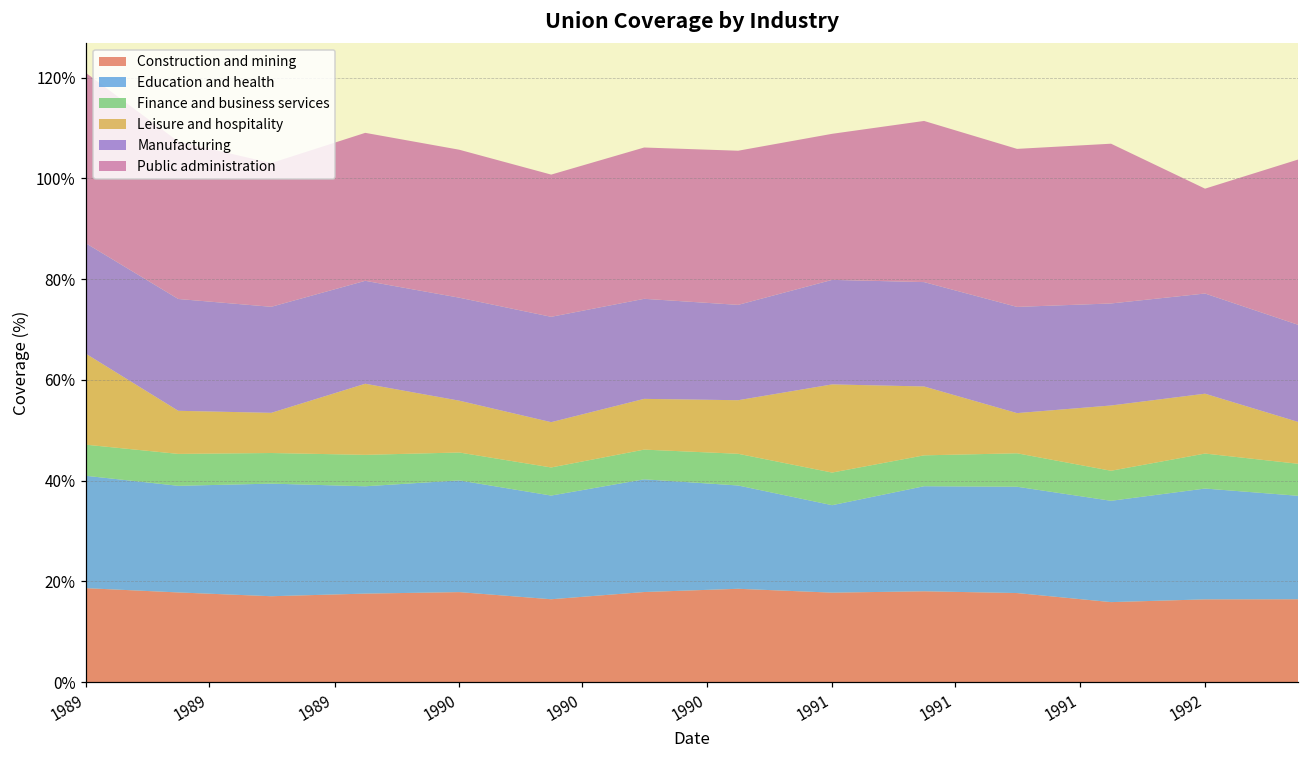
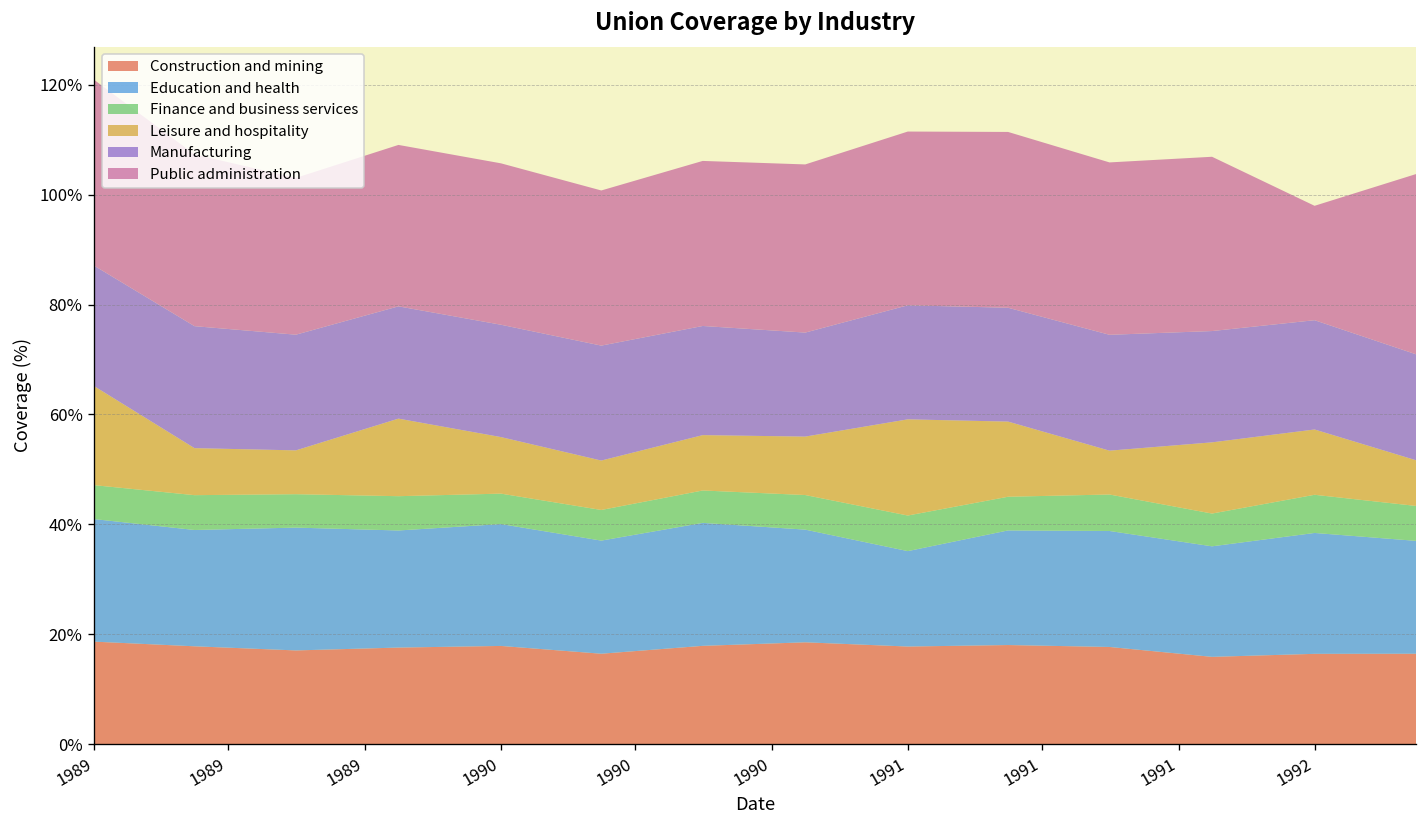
Public administration, 1991: 29% -> 32%
